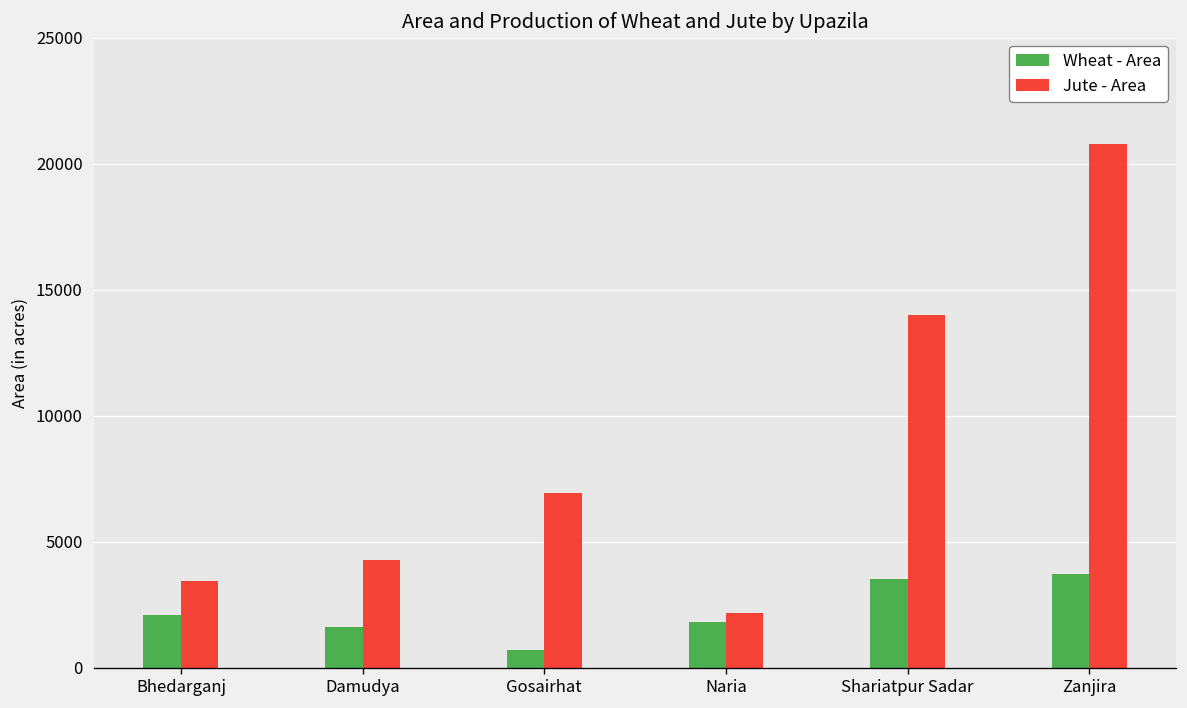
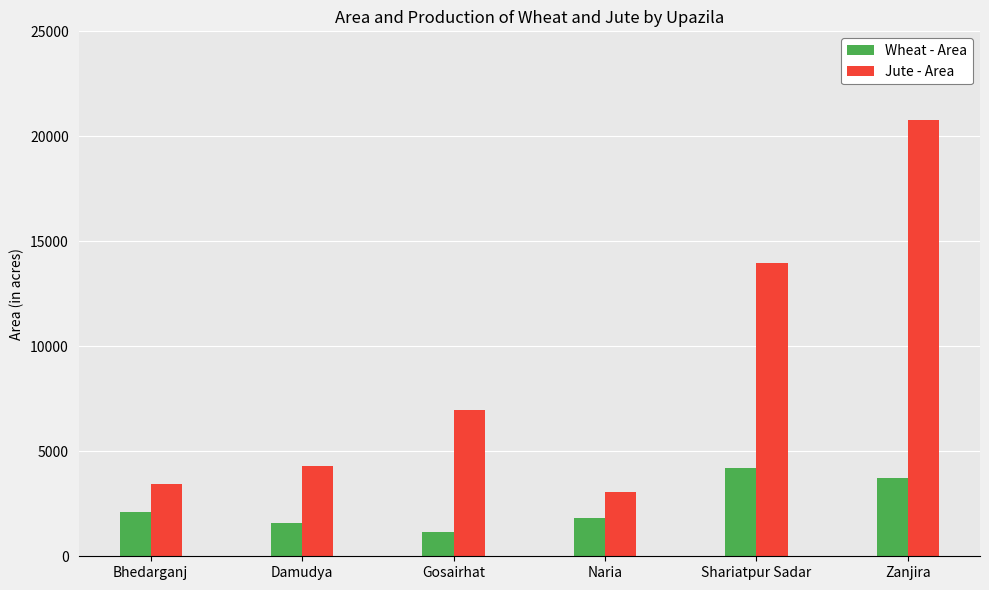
Wheat - Area, Gosairhat: 700 -> 1100
Jute - Area, Naria: 2200 -> 3100
Wheat - Area, Shariatpur Sadar: 3500 -> 4200
